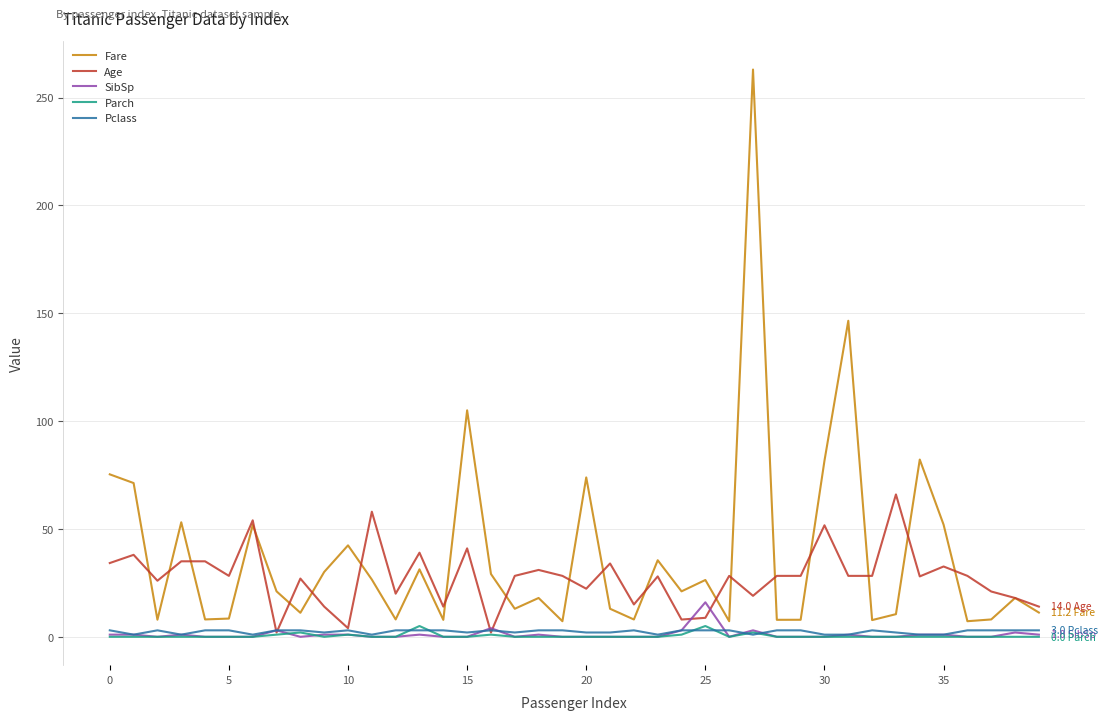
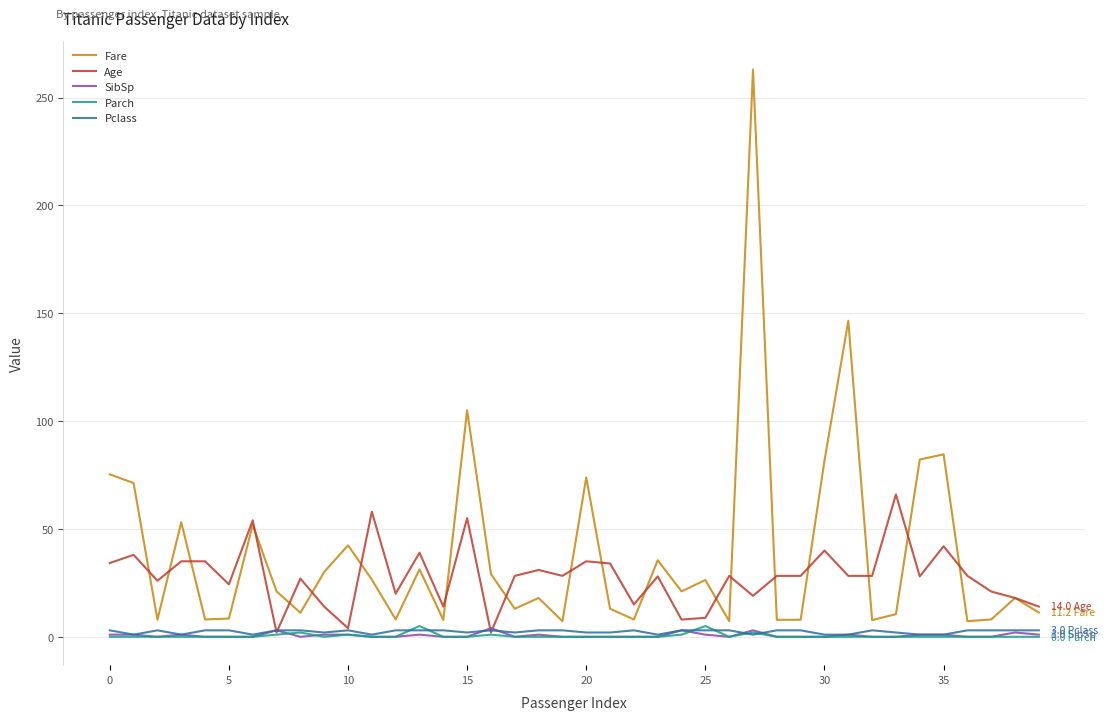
Age, 5: 28 -> 24
Age, 15: 41 -> 55
Age, 20: 22 -> 35
SibSp, 25: 16 -> 1
Age, 30: 52 -> 40
Fare, 35: 52 -> 85
Age, 35: 33 -> 42
